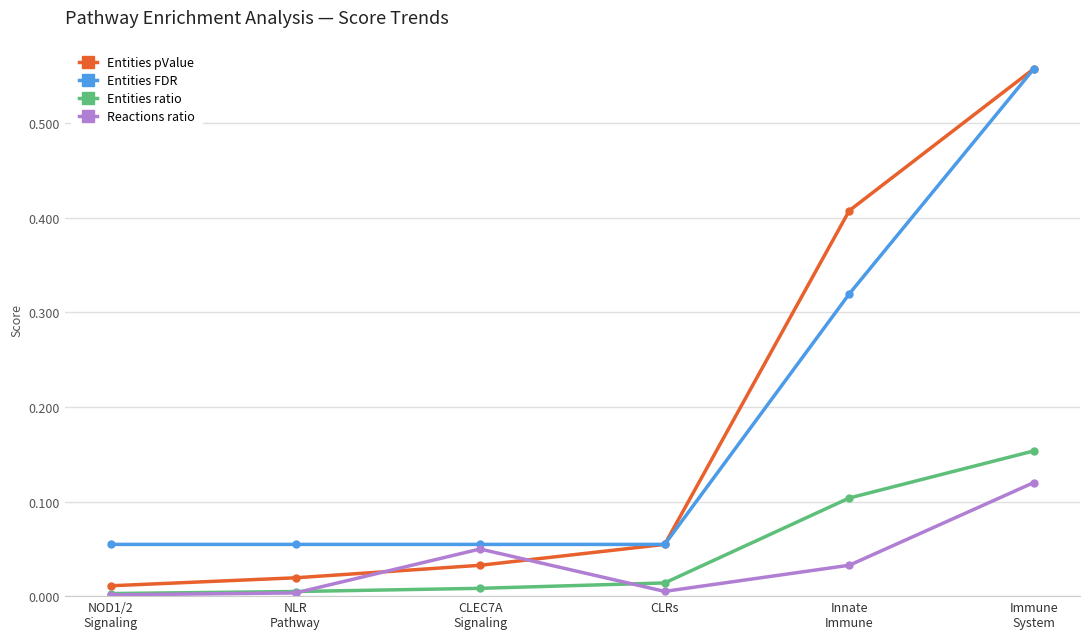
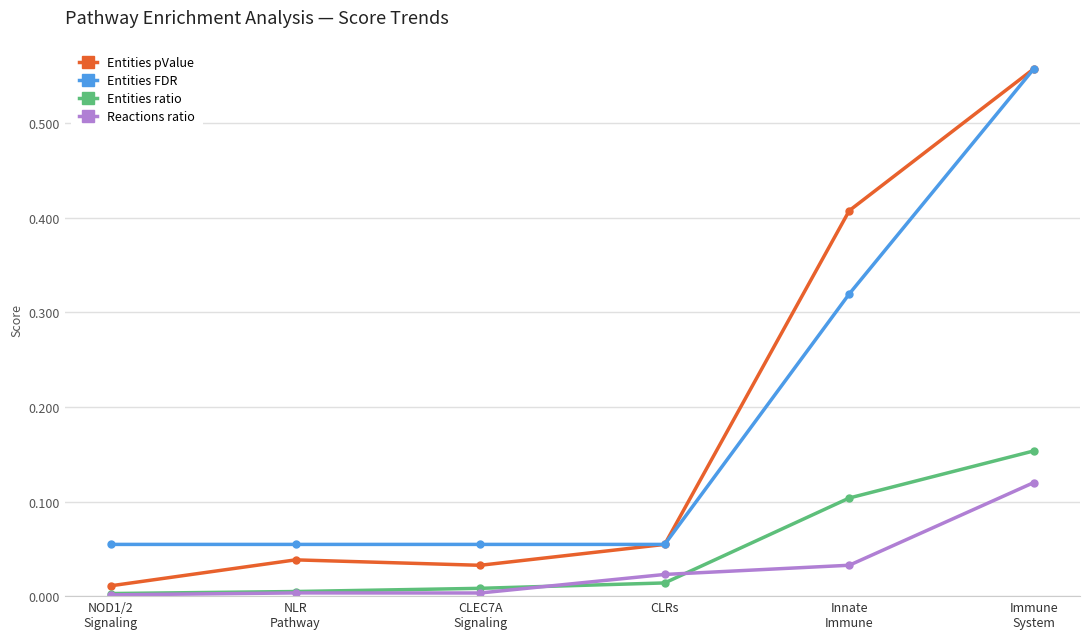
Entities pValue, NLR Pathway: 0.02 -> 0.04
Reactions ratio, CLEC7A Signaling: 0.05 -> 0.00
Reactions ratio, CLRs: 0.01 -> 0.02
